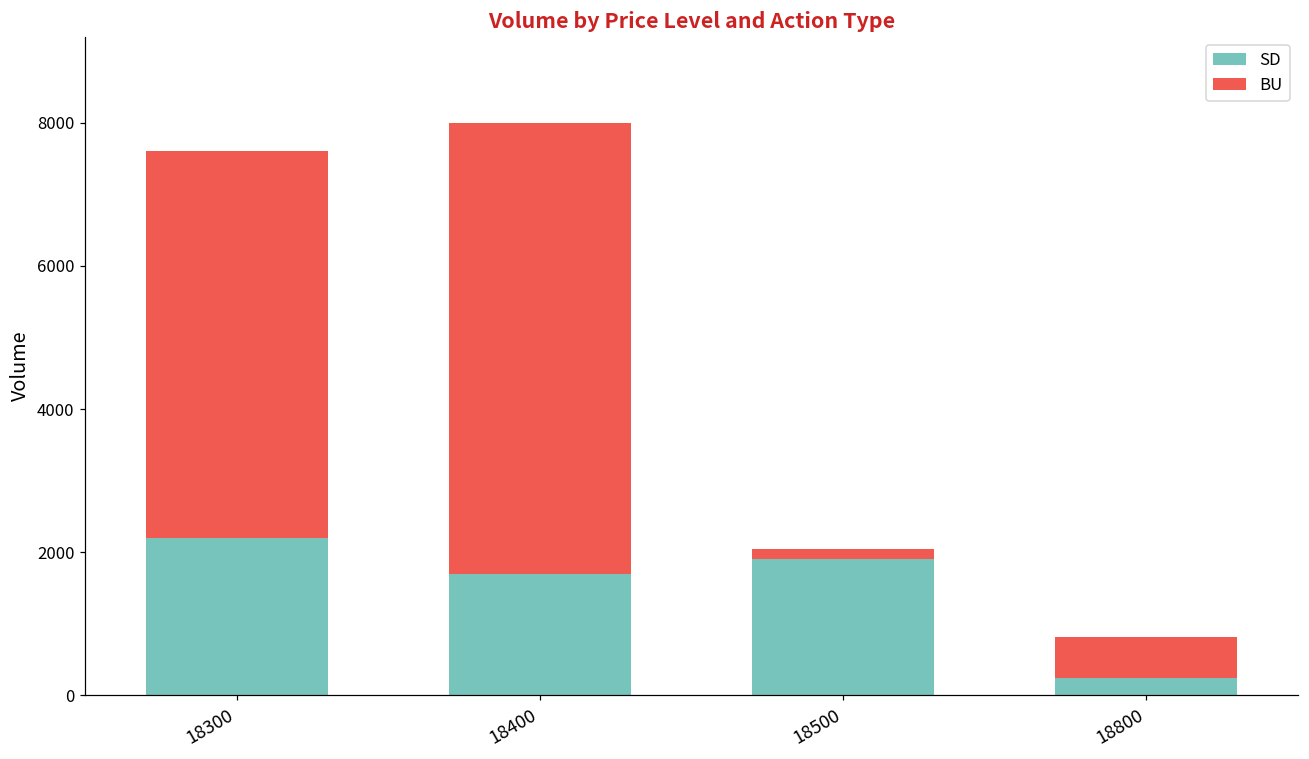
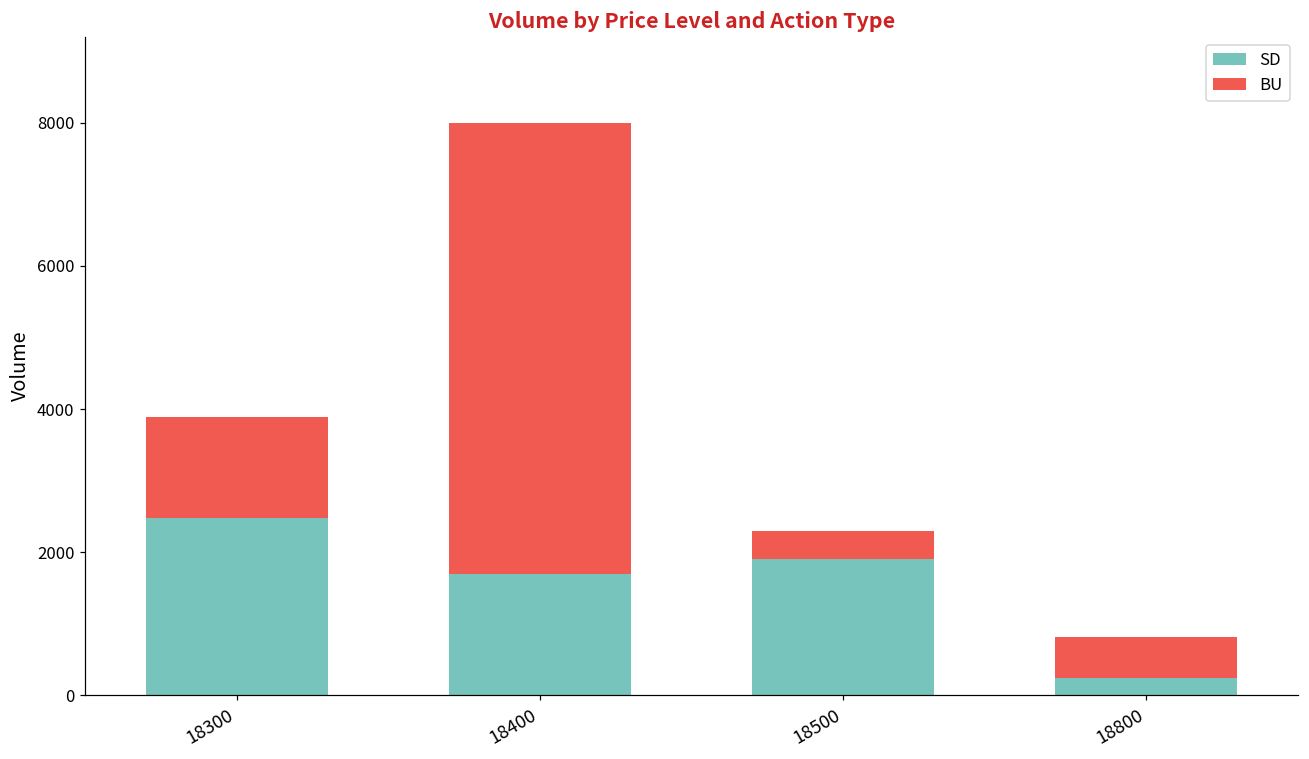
SD, 18300: 2200 -> 2500
BU, 18300: 5400 -> 1400
BU, 18500: 200 -> 400
